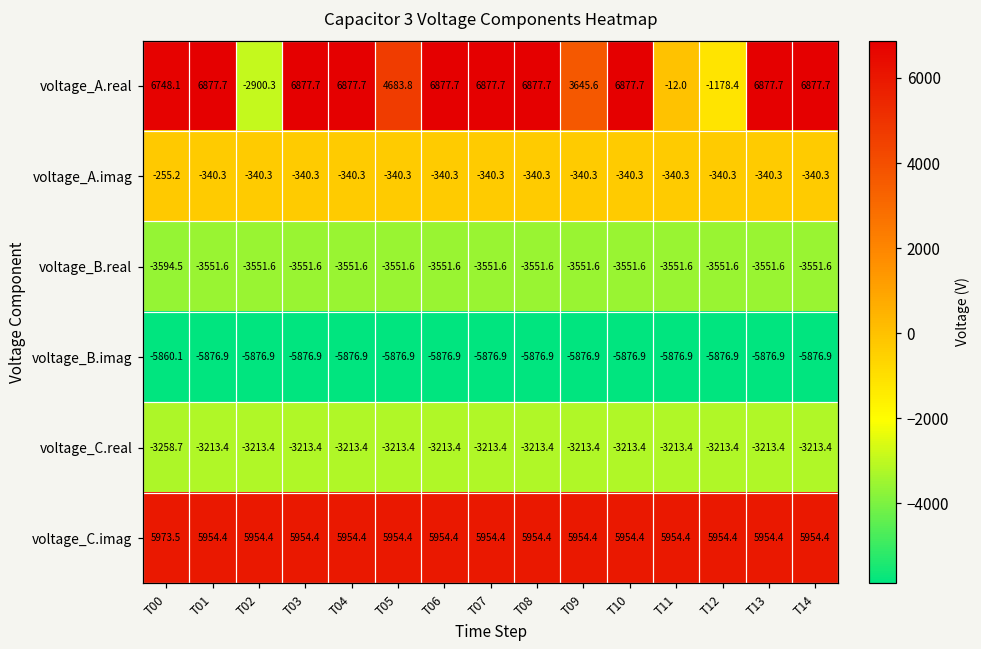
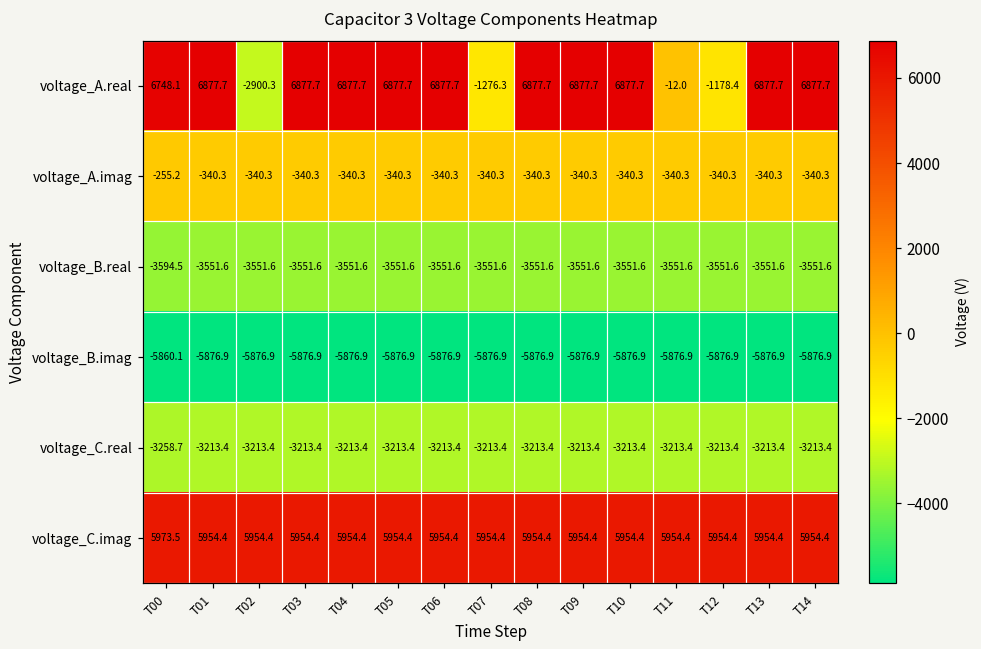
voltage_A.real, T05: 4683.8 -> 6877.7
voltage_A.real, T07: 6877.7 -> -1276.3
voltage_A.real, T09: 3645.6 -> 6877.7
